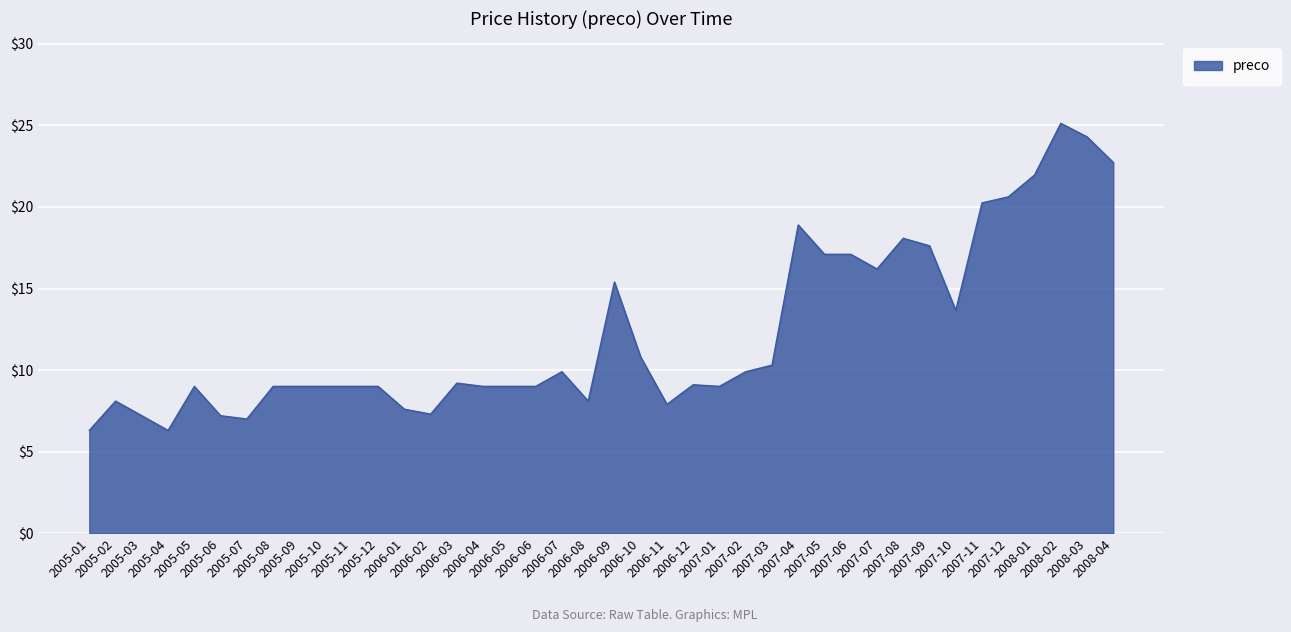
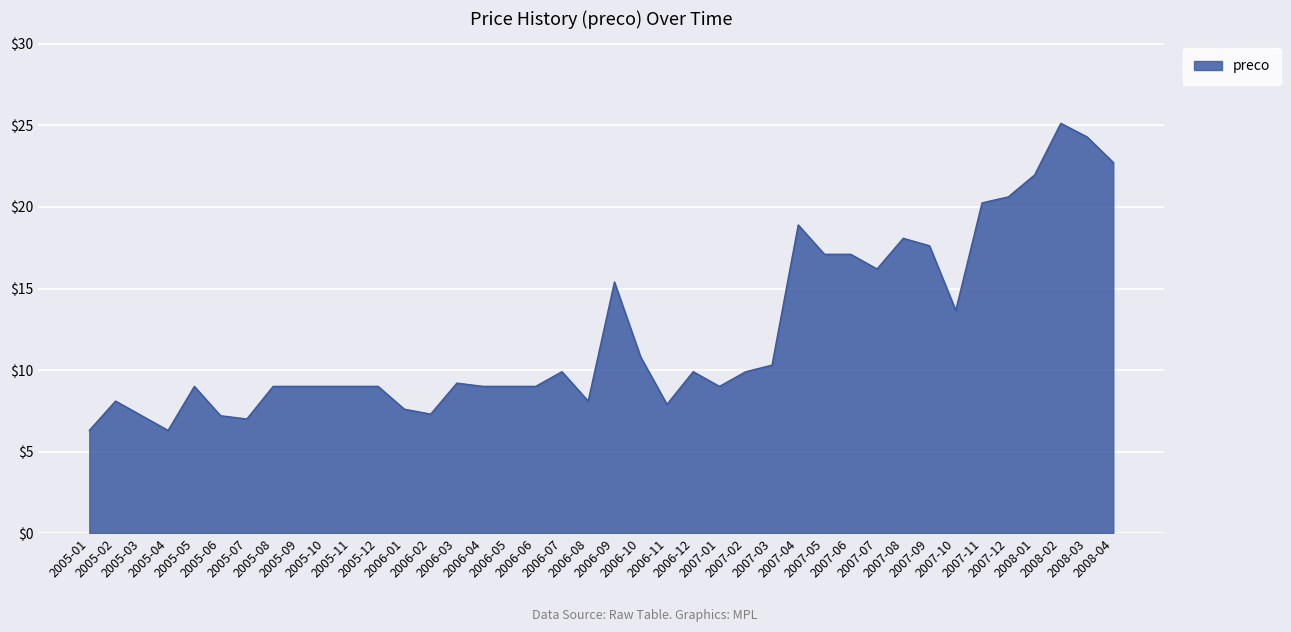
2006-12: $9.1 -> $9.9
